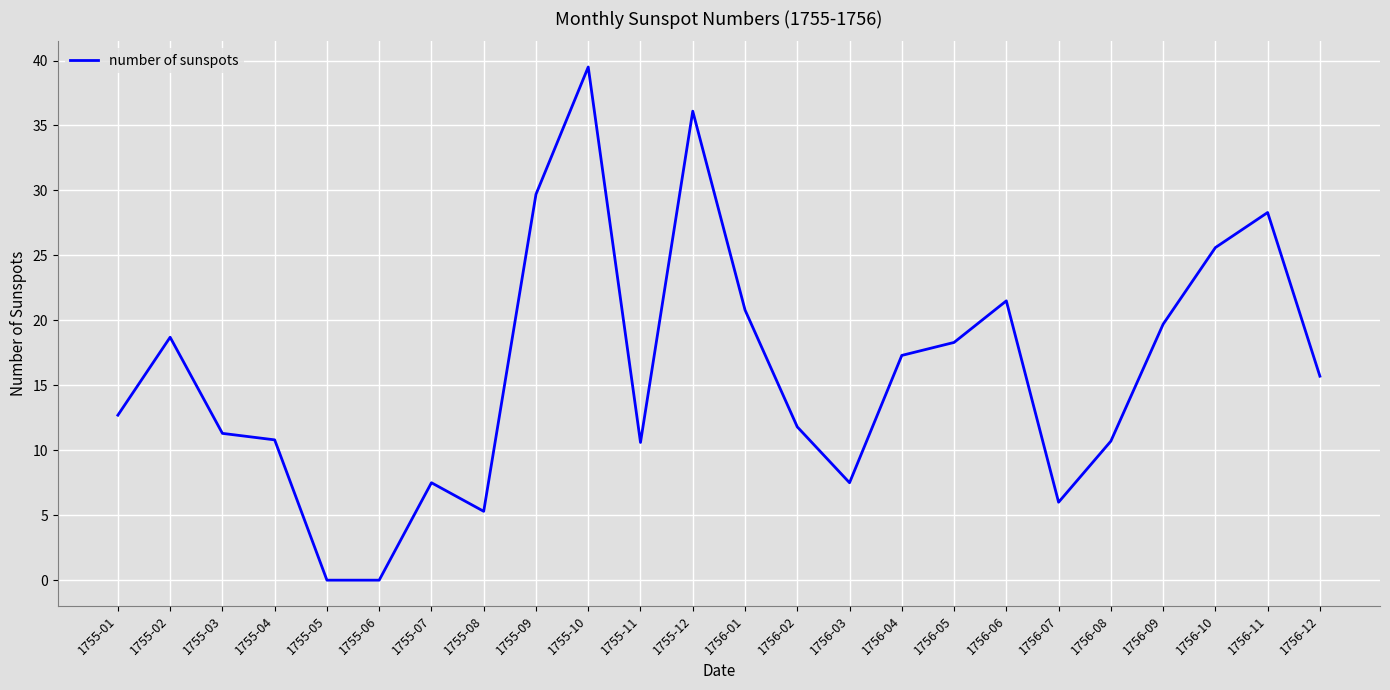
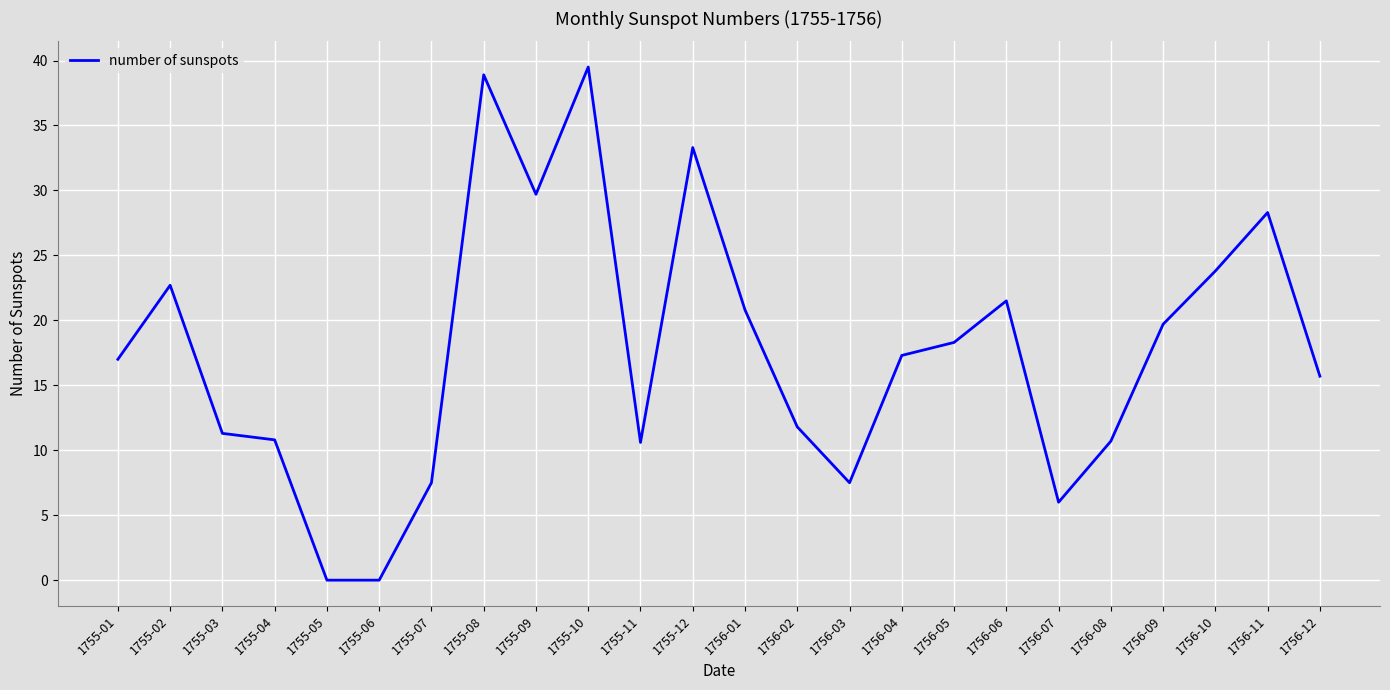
1755-01: 12.7 -> 17.0
1755-02: 18.7 -> 22.7
1755-08: 5.3 -> 38.9
1755-12: 36.1 -> 33.3
1756-10: 25.6 -> 23.8
